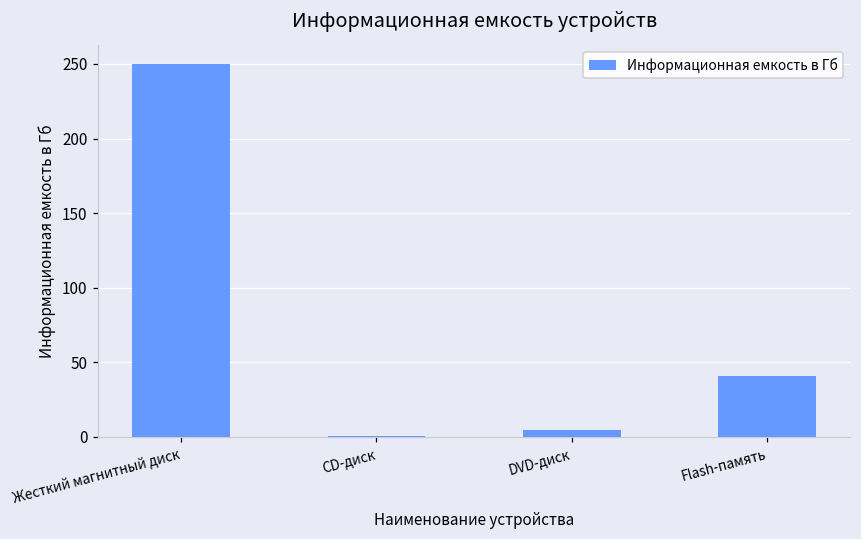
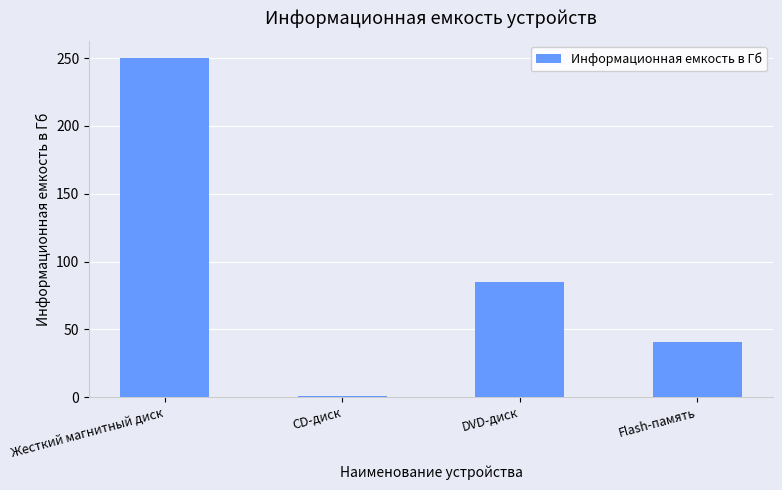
DVD-диск: 5 -> 85
